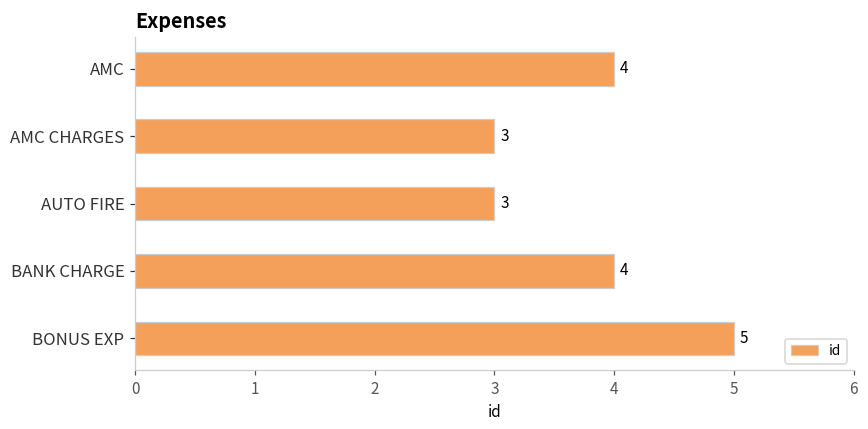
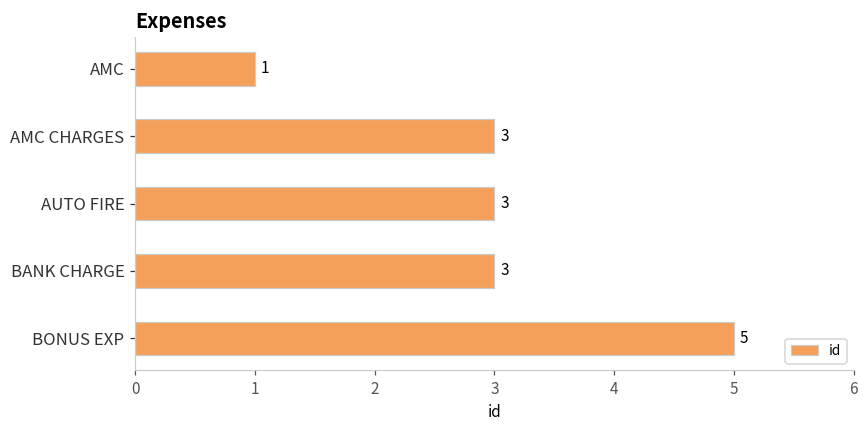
AMC: 4 -> 1
BANK CHARGE: 4 -> 3
